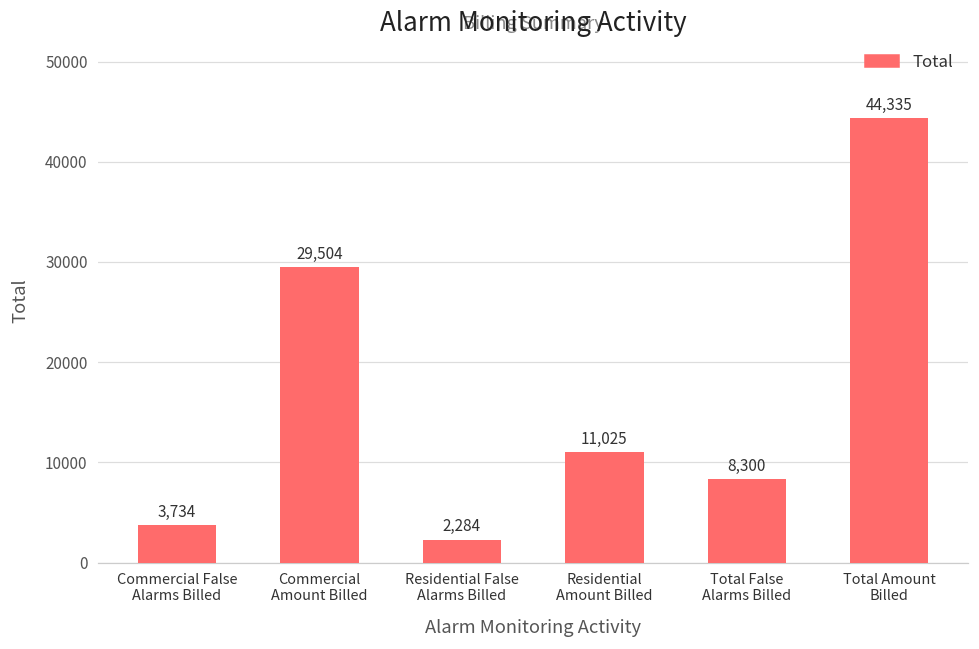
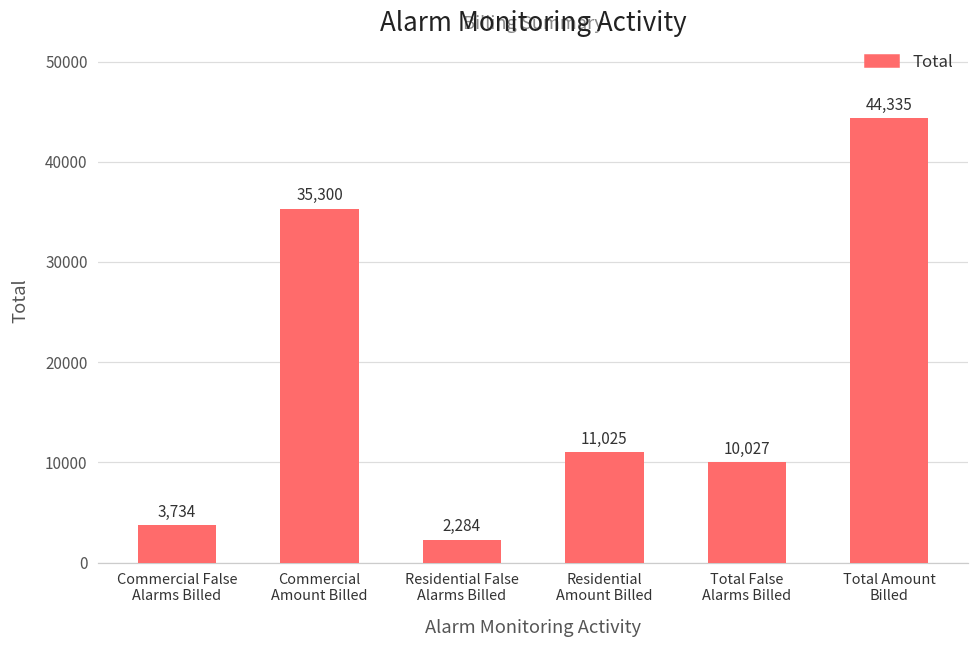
Commercial Amount Billed: 29,504 -> 35,300
Total False Alarms Billed: 8,300 -> 10,027
